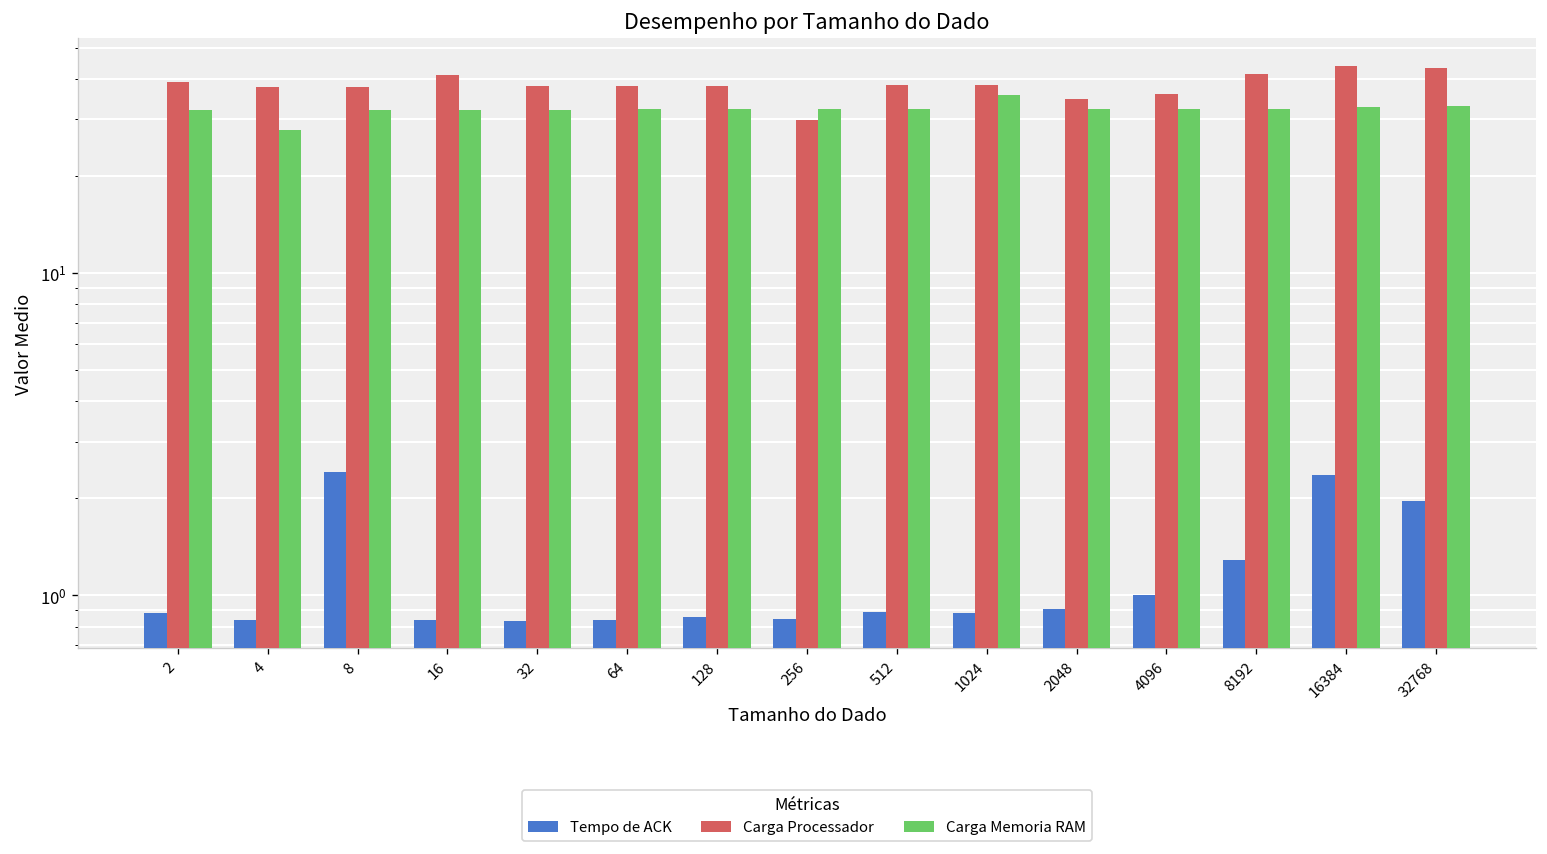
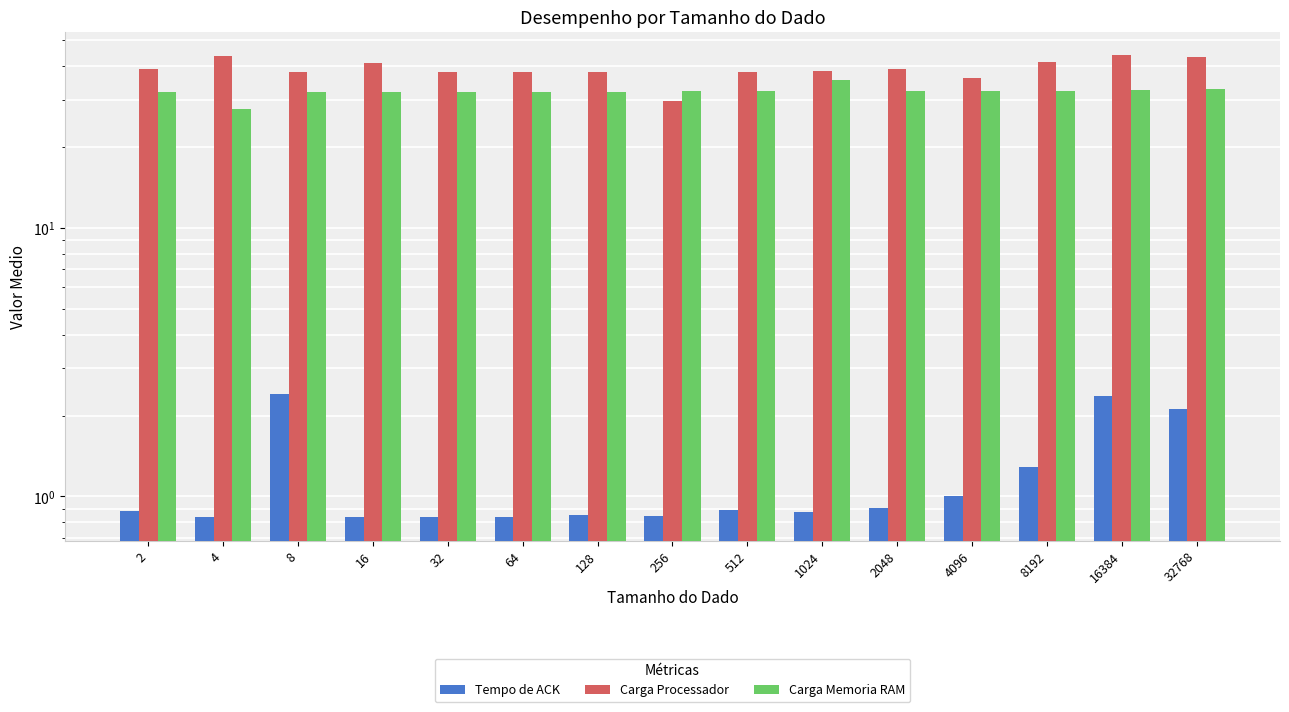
Carga Processador, 4: 38 -> 44
Carga Processador, 2048: 35 -> 39
Tempo de ACK, 32768: 2.0 -> 2.1
